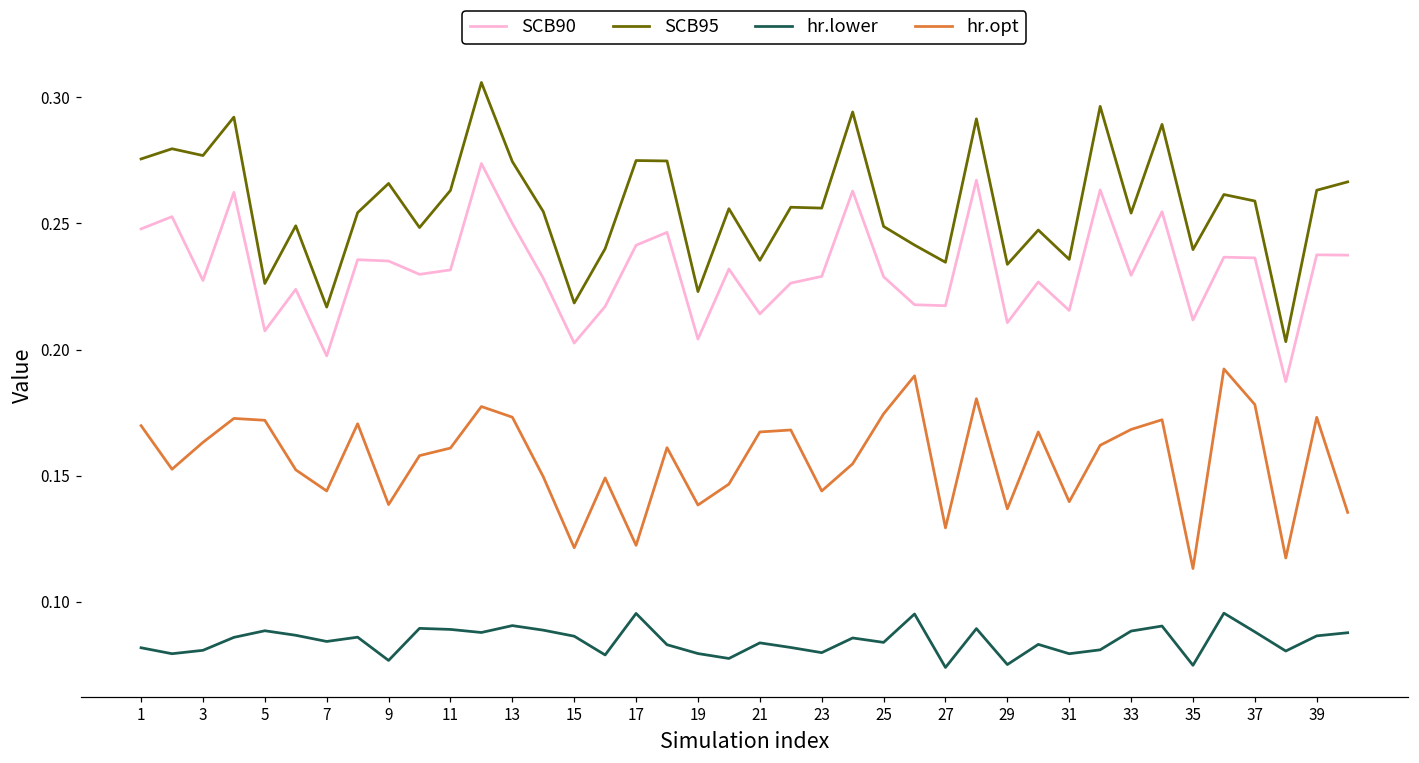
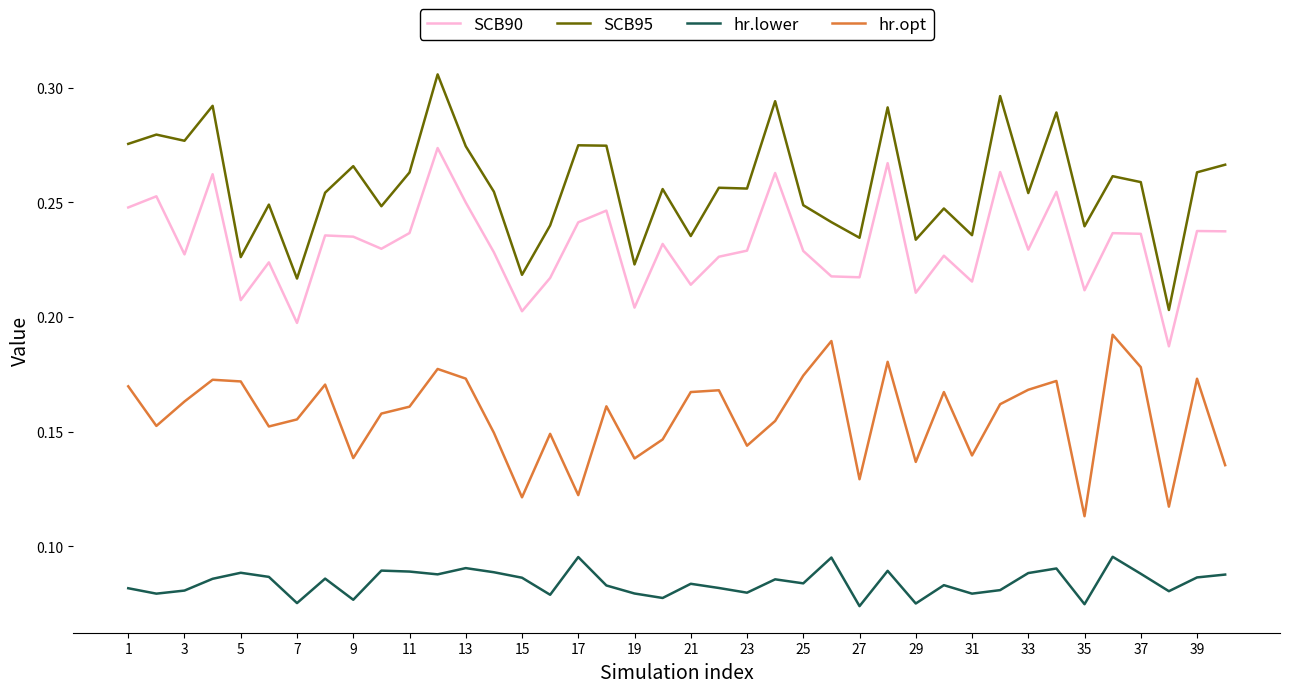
hr.lower, 7: 0.084 -> 0.075
hr.opt, 7: 0.144 -> 0.155
SCB90, 11: 0.232 -> 0.237
